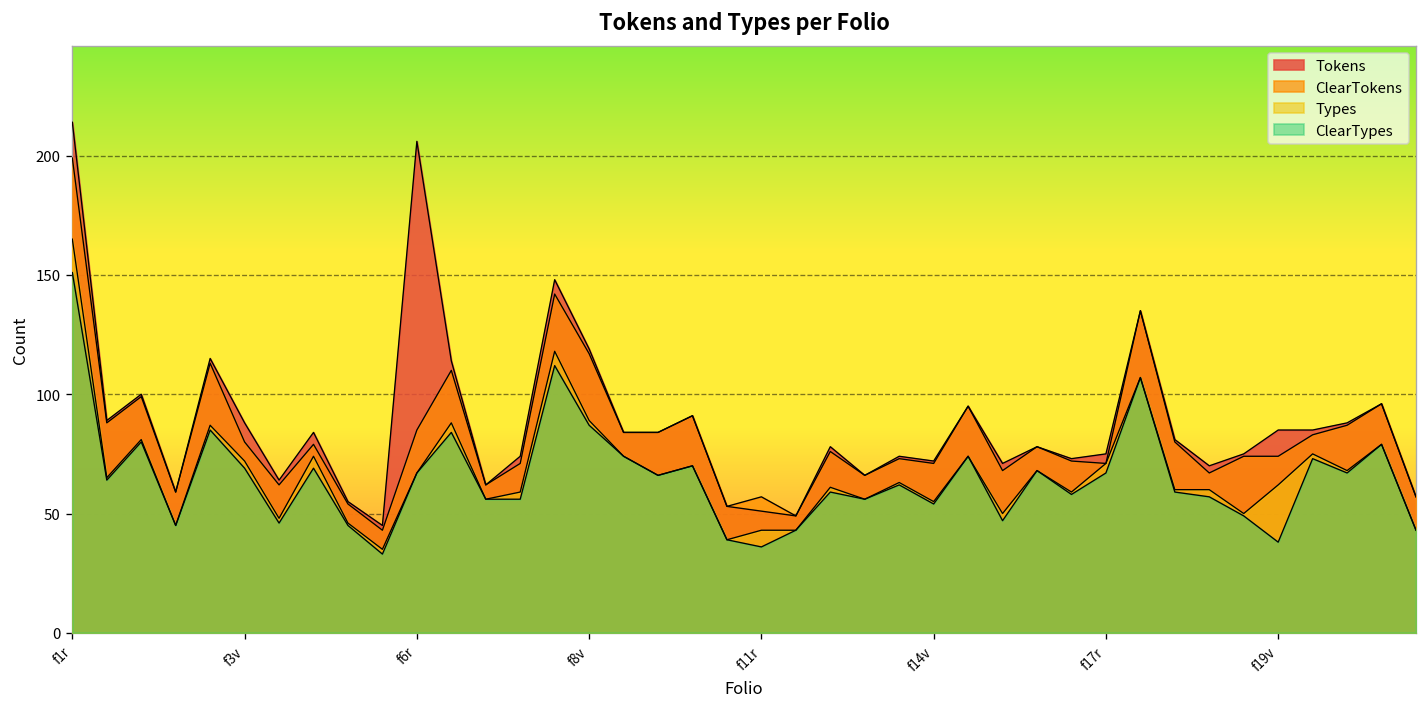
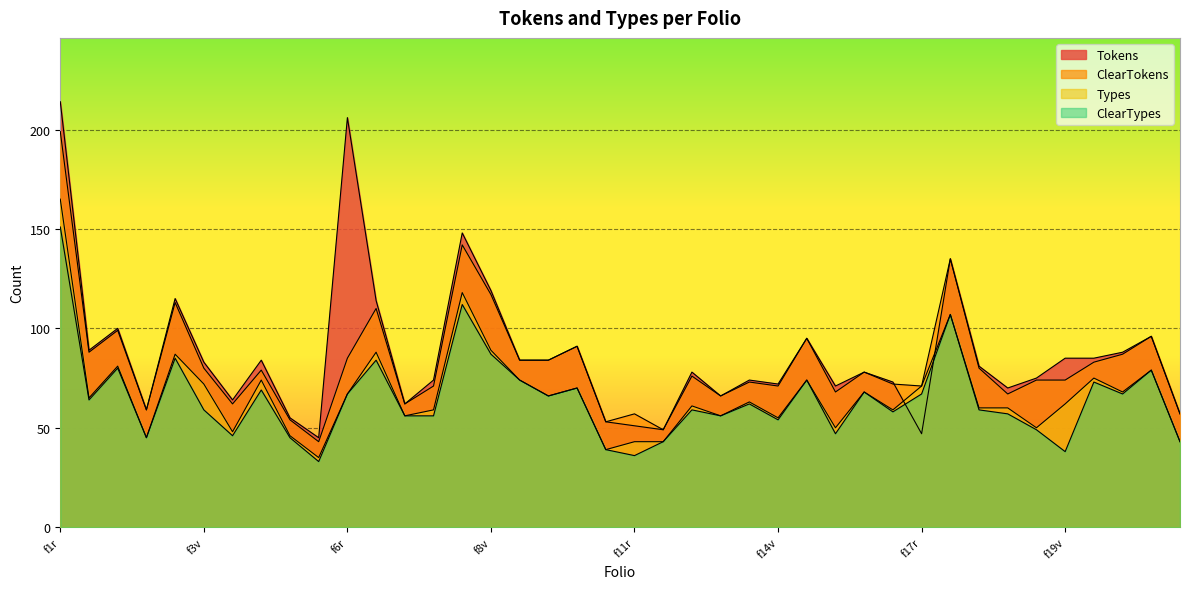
Tokens, f3v: 88 -> 83
ClearTypes, f3v: 69 -> 59
Tokens, f17r: 75 -> 47
